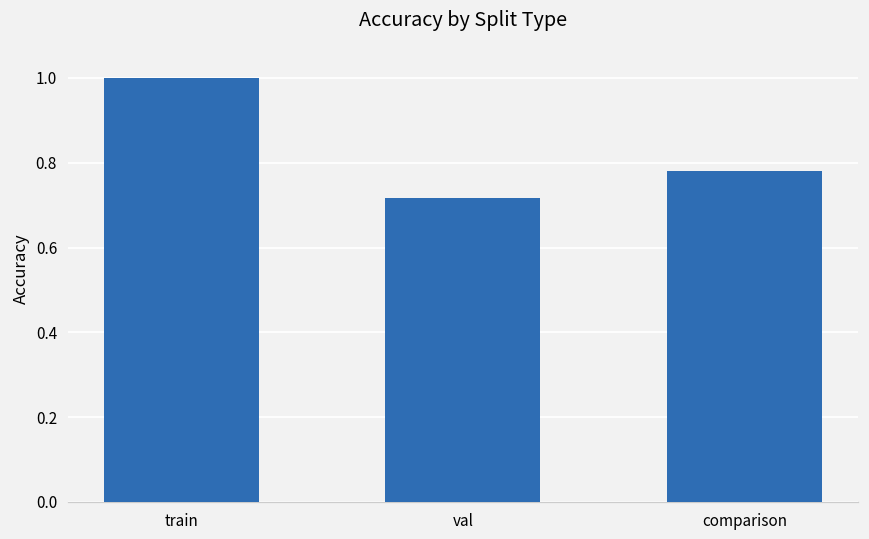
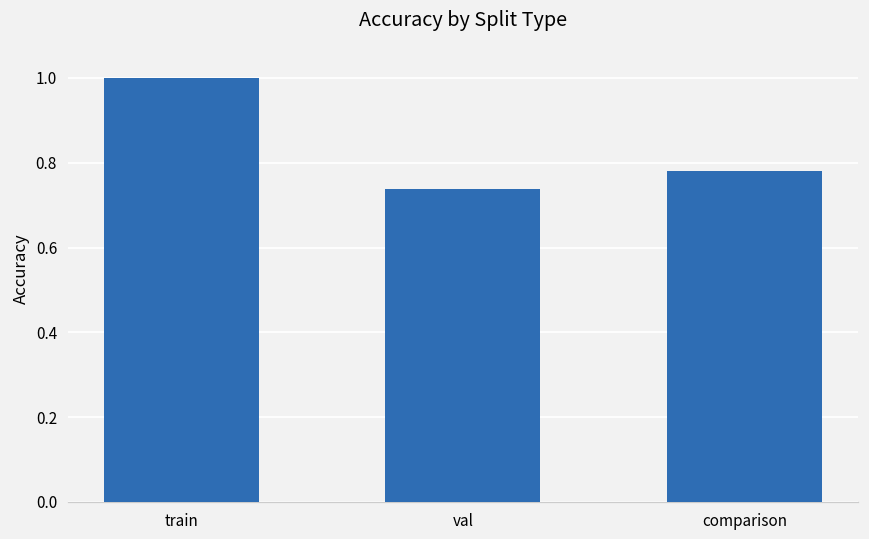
val: 0.72 -> 0.74
